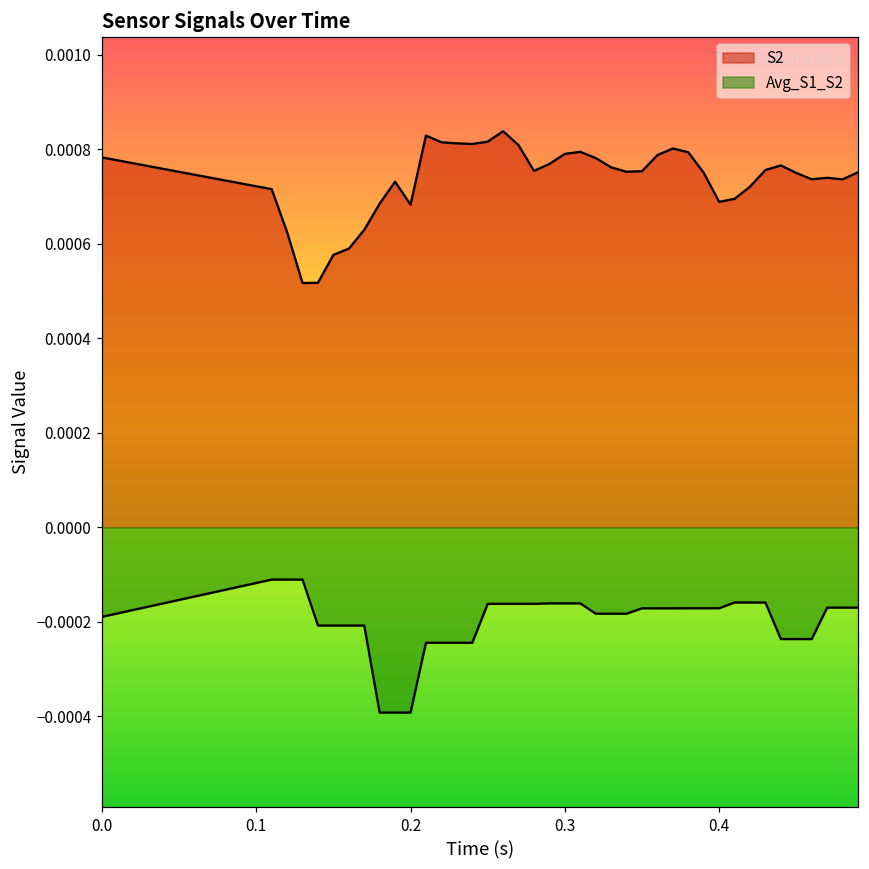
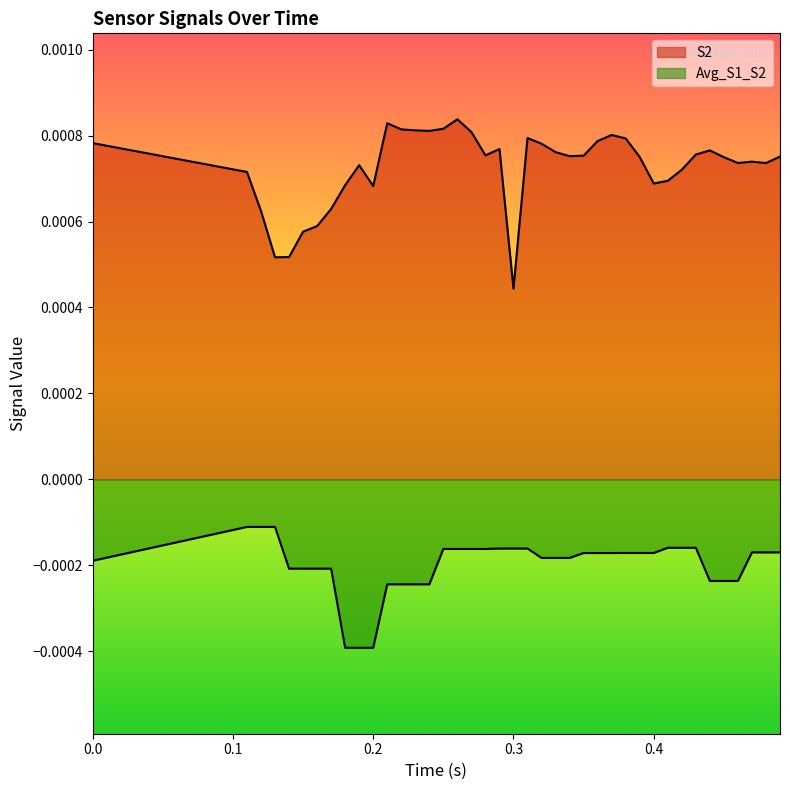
S2, 0.3: 0.00079 -> 0.00044
